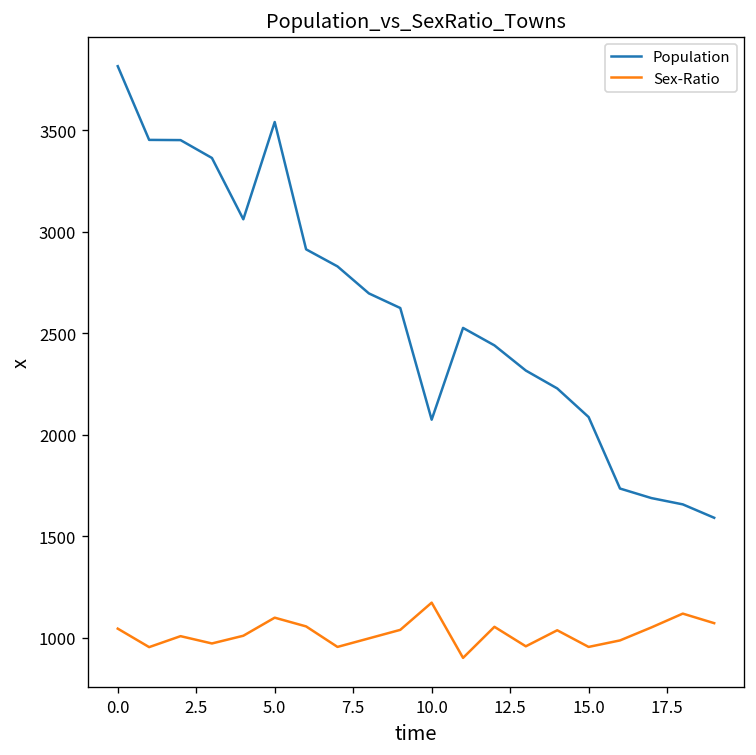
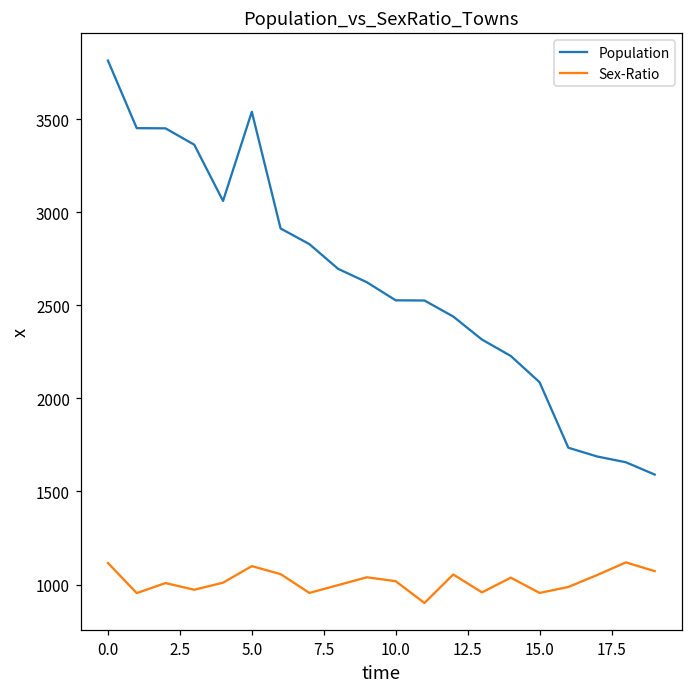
Sex-Ratio, 0.0: 1050 -> 1120
Population, 10.0: 2070 -> 2530
Sex-Ratio, 10.0: 1170 -> 1020
